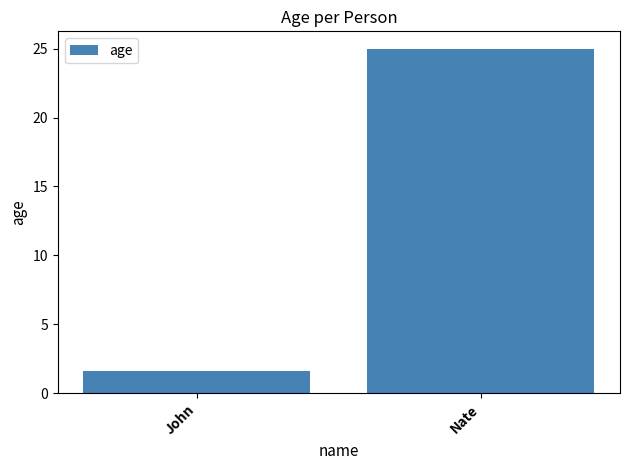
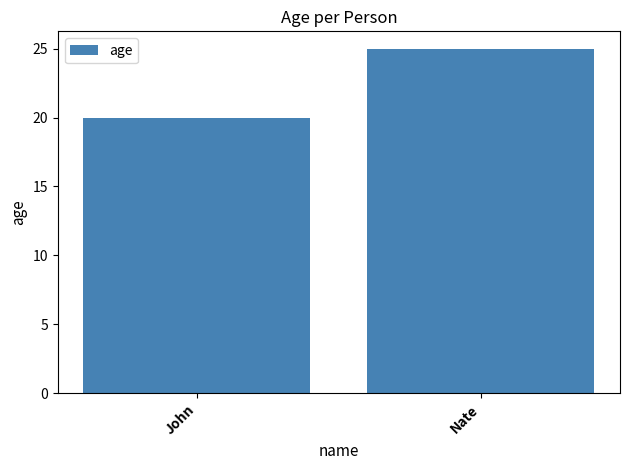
John: 1.6 -> 20.0
